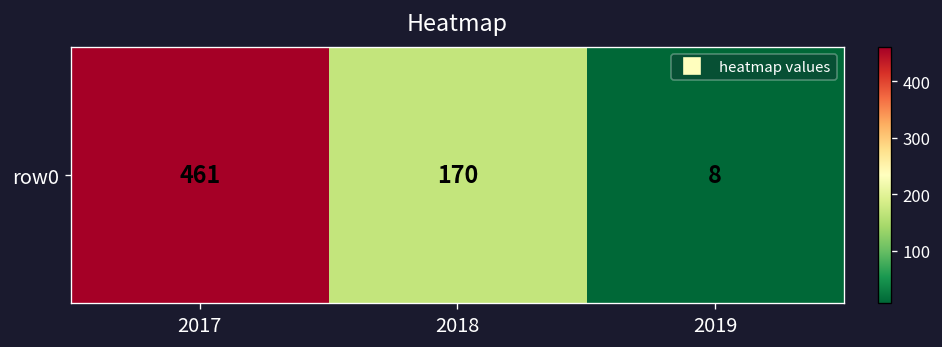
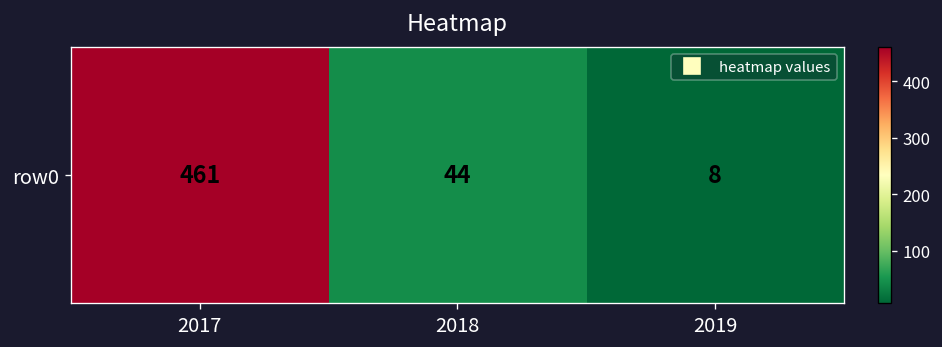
row0, 2018: 170 -> 44
